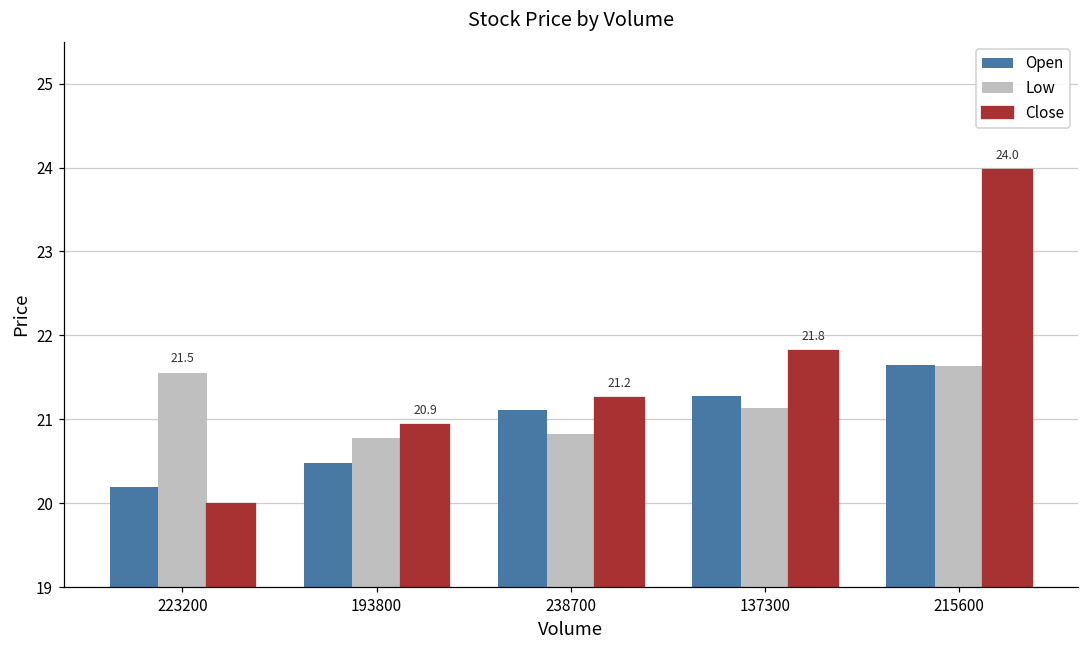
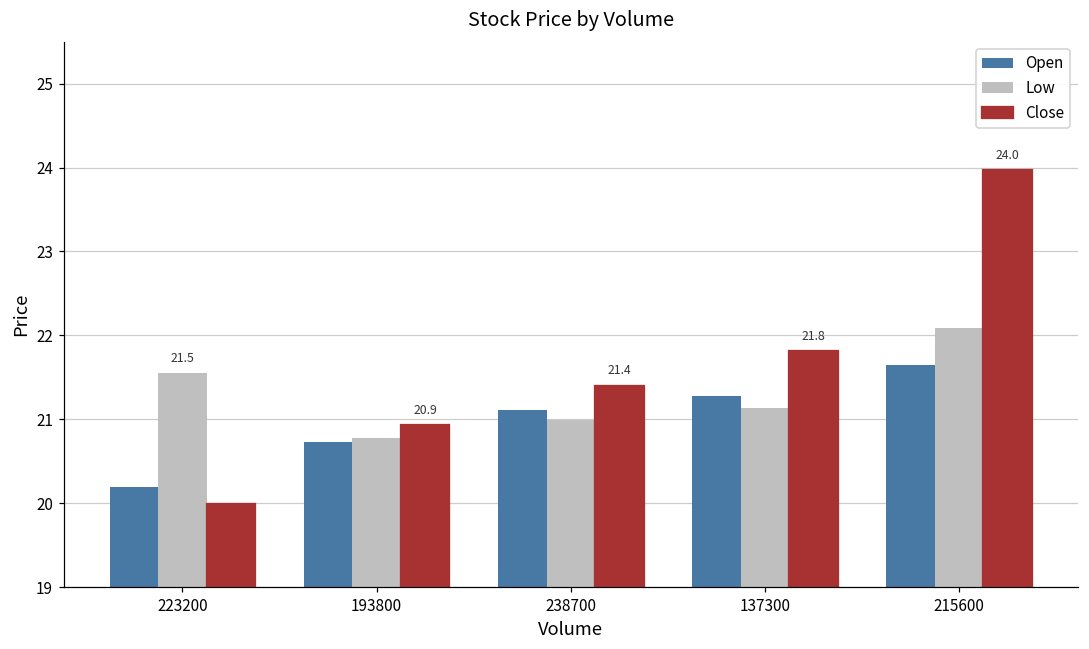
Open, 193800: 20.5 -> 20.7
Low, 238700: 20.8 -> 21.0
Close, 238700: 21.2 -> 21.4
Low, 215600: 21.6 -> 22.1
